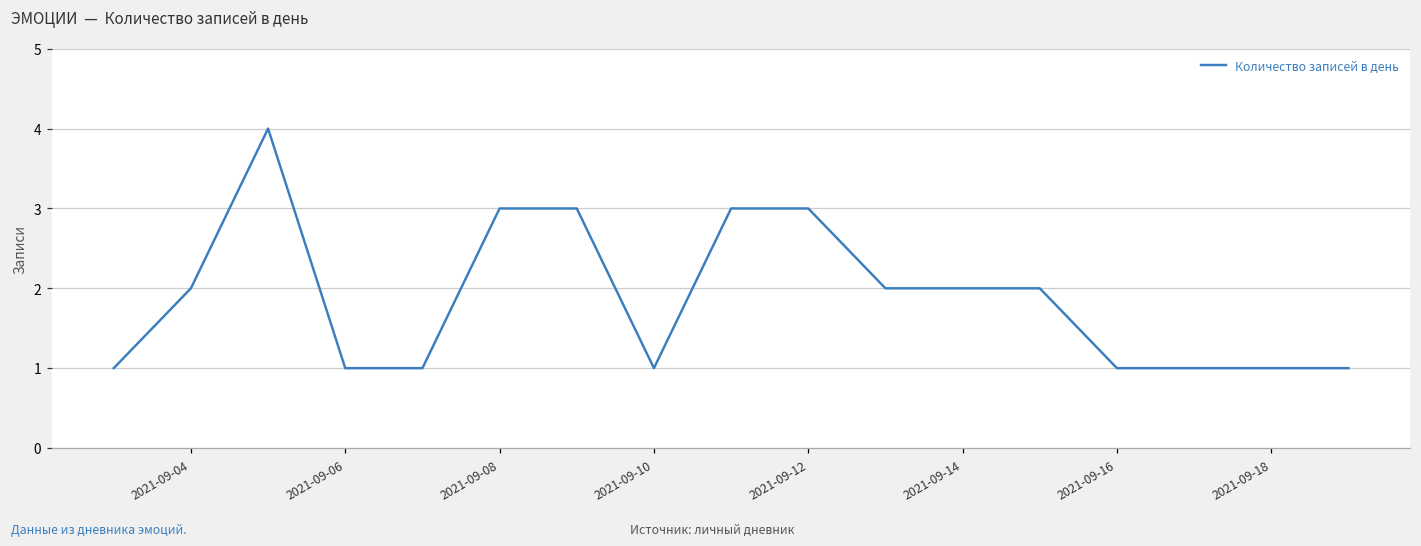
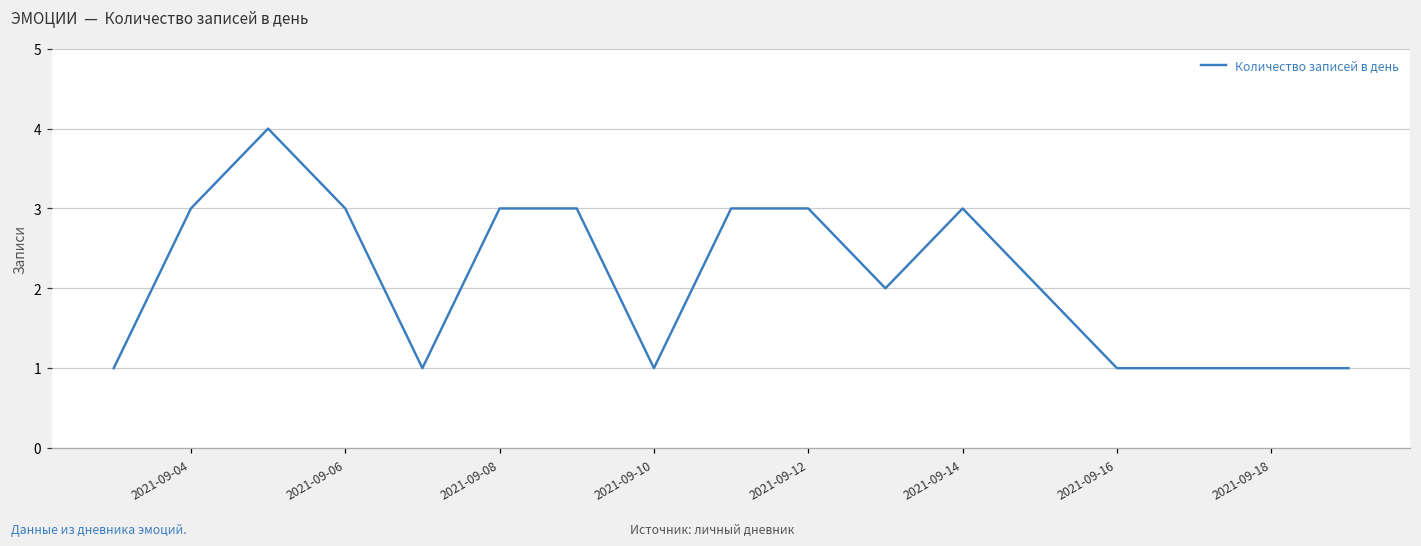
2021-09-04: 2 -> 3
2021-09-06: 1 -> 3
2021-09-14: 2 -> 3
